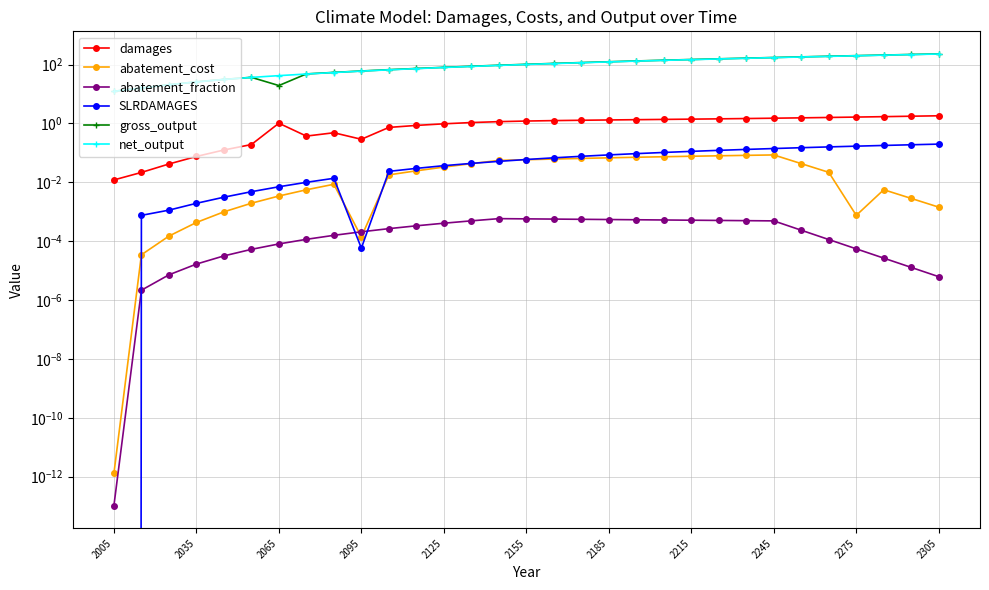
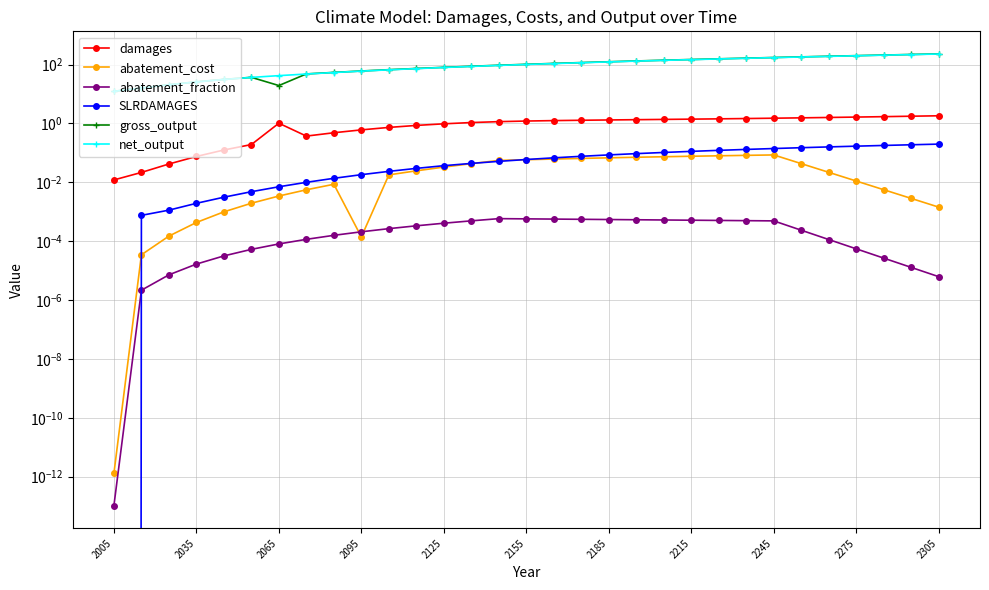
damages, 2095: 0.3 -> 0.6
SLRDAMAGES, 2095: 0.00006 -> 0.02
abatement_cost, 2275: 0.0008 -> 0.011
